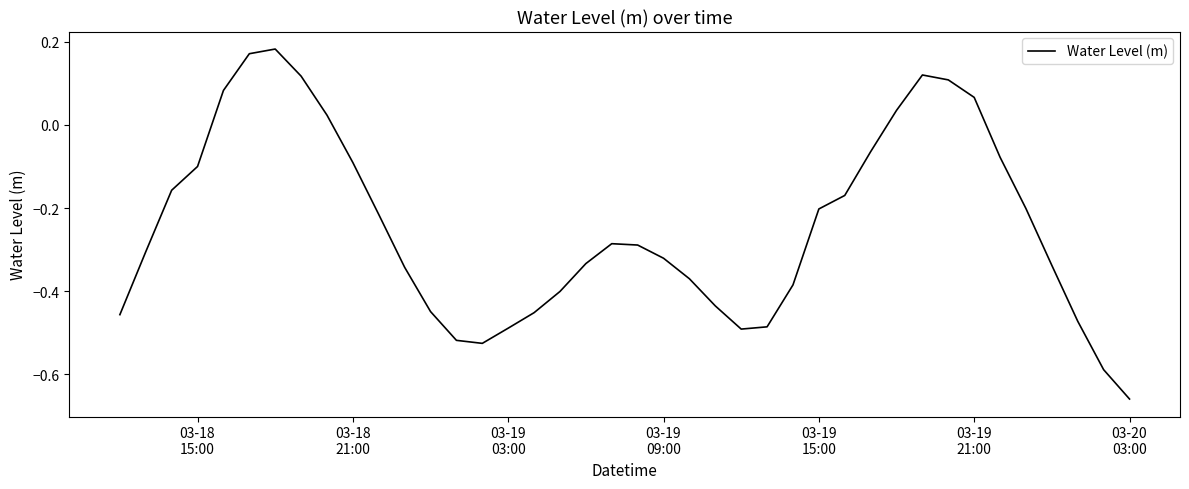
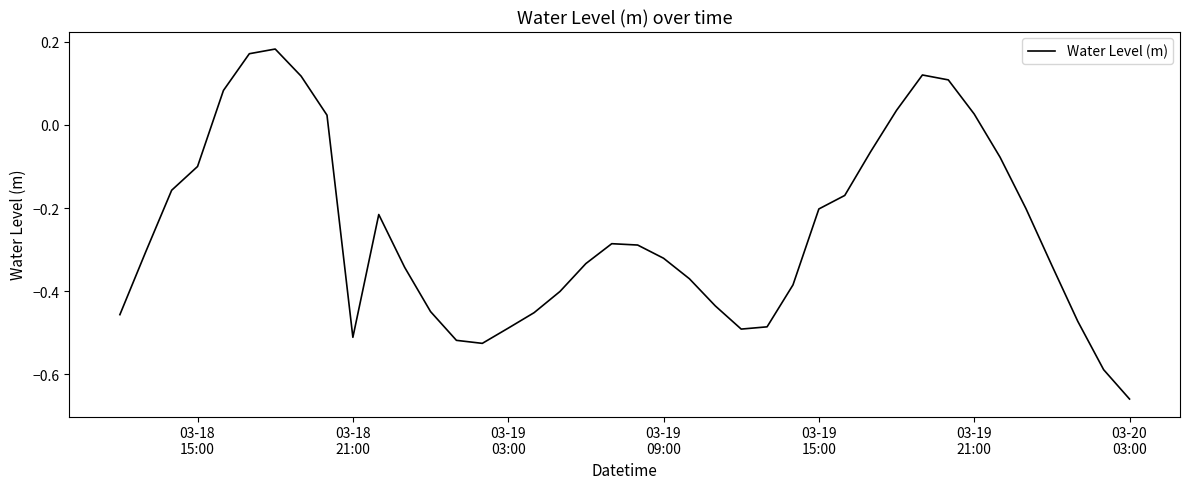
03-18 21:00: -0.09 -> -0.51
03-19 21:00: 0.07 -> 0.03
